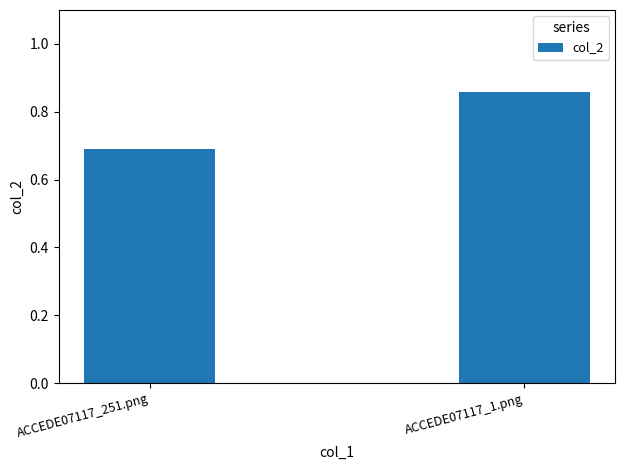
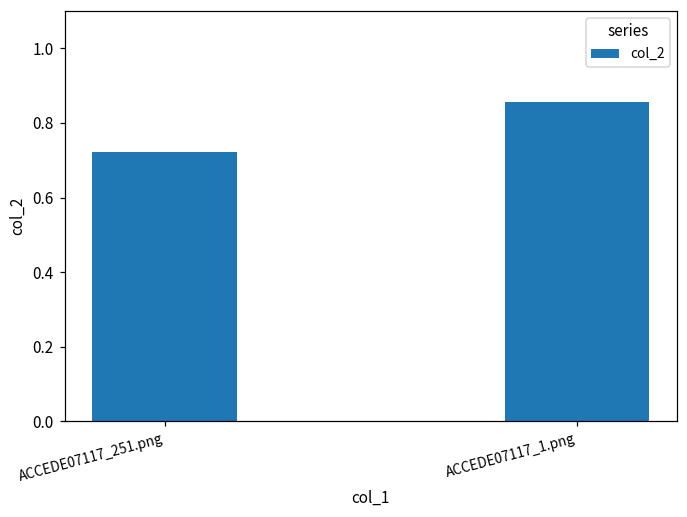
ACCEDE07117_251.png: 0.69 -> 0.72
